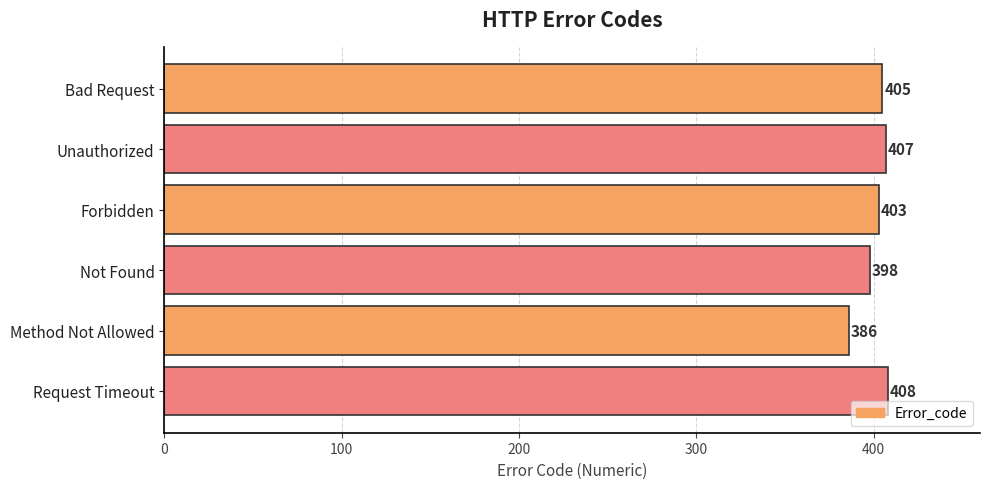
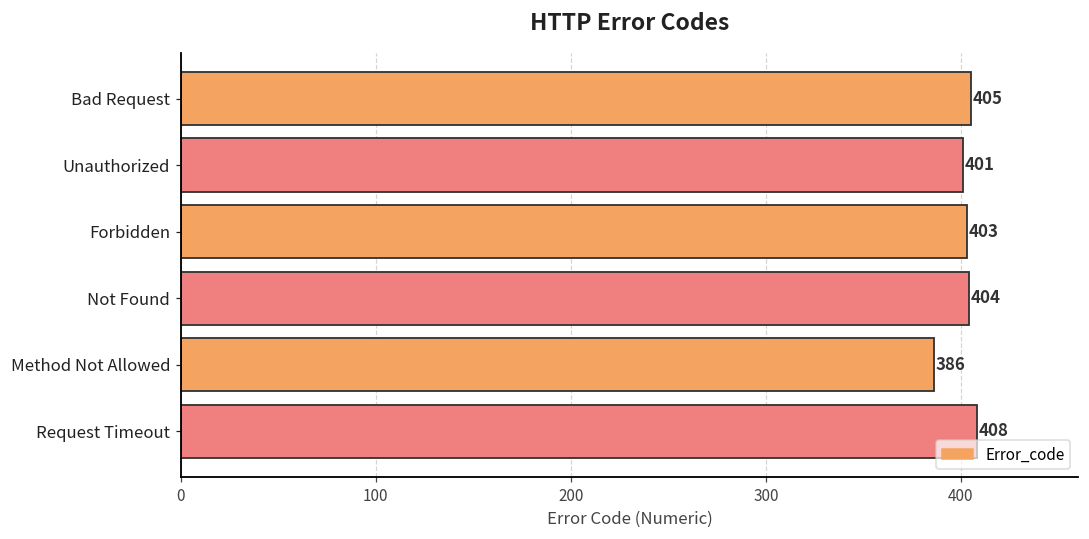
Unauthorized: 407 -> 401
Not Found: 398 -> 404
